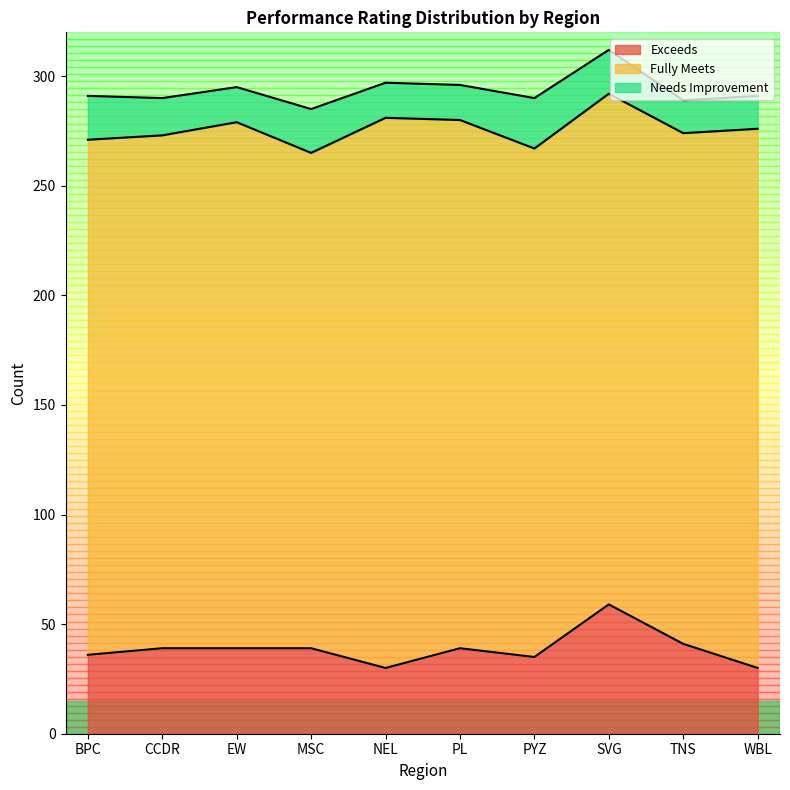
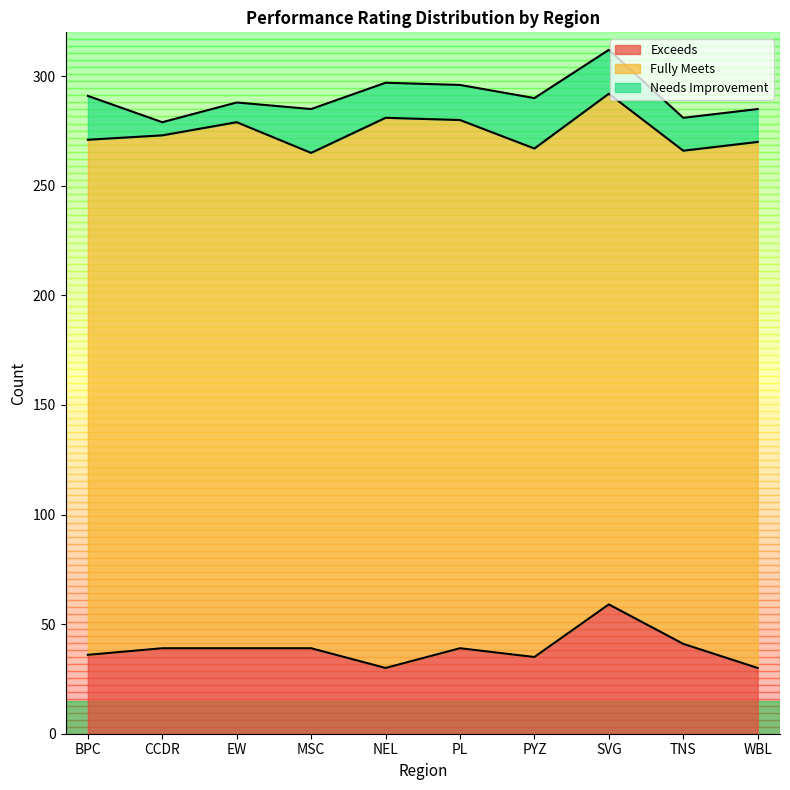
Needs Improvement, CCDR: 17 -> 6
Needs Improvement, EW: 16 -> 9
Fully Meets, TNS: 233 -> 225
Fully Meets, WBL: 246 -> 240
